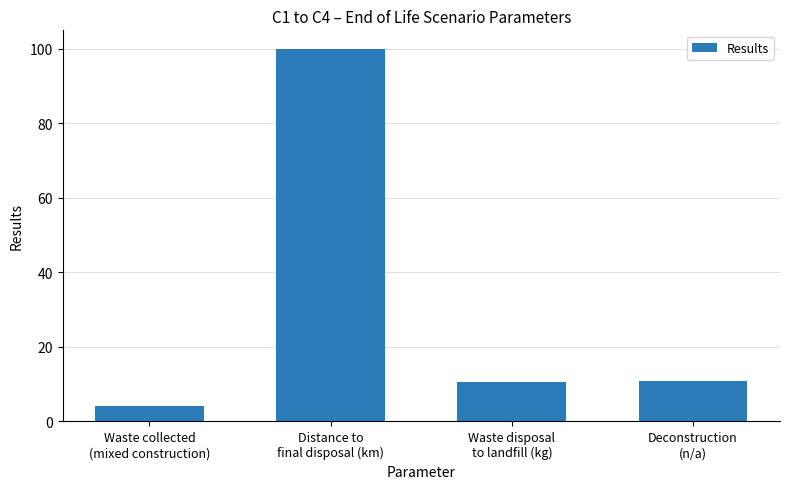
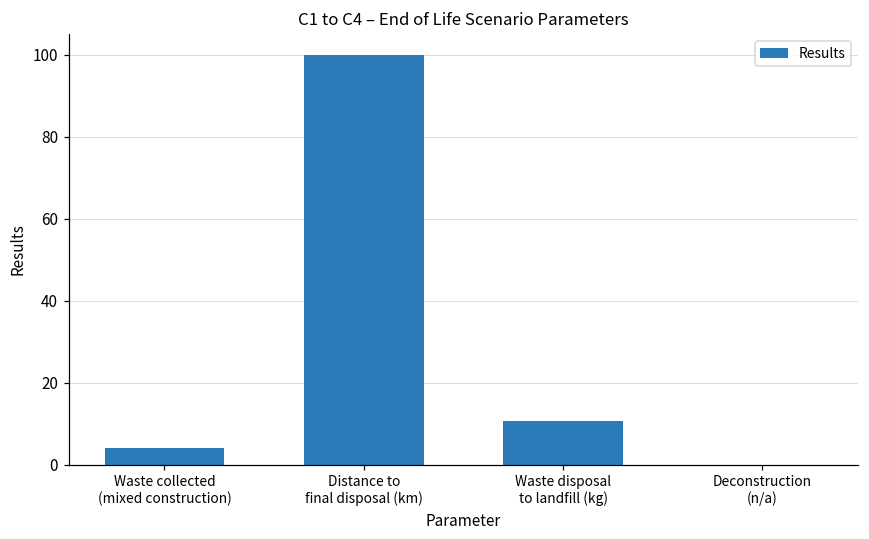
Deconstruction (n/a): 11 -> 0
